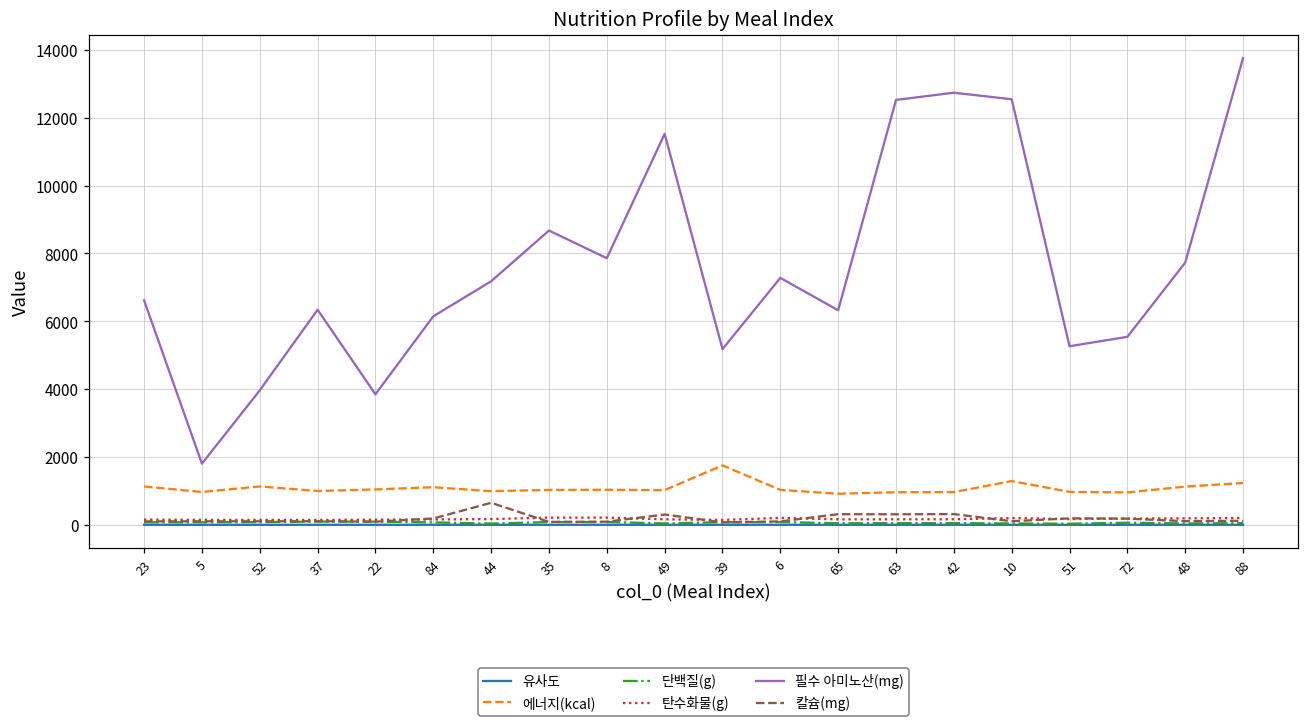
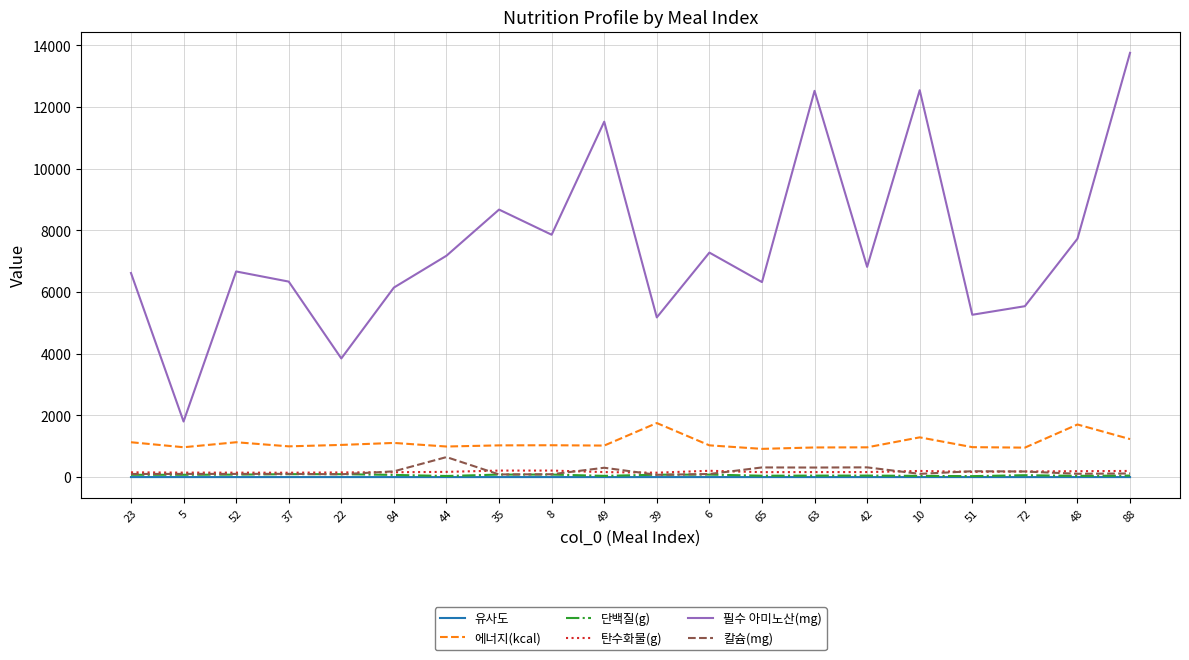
필수 아미노산(mg), 52: 4000 -> 6700
필수 아미노산(mg), 42: 12700 -> 6800
에너지(kcal), 48: 1100 -> 1700
